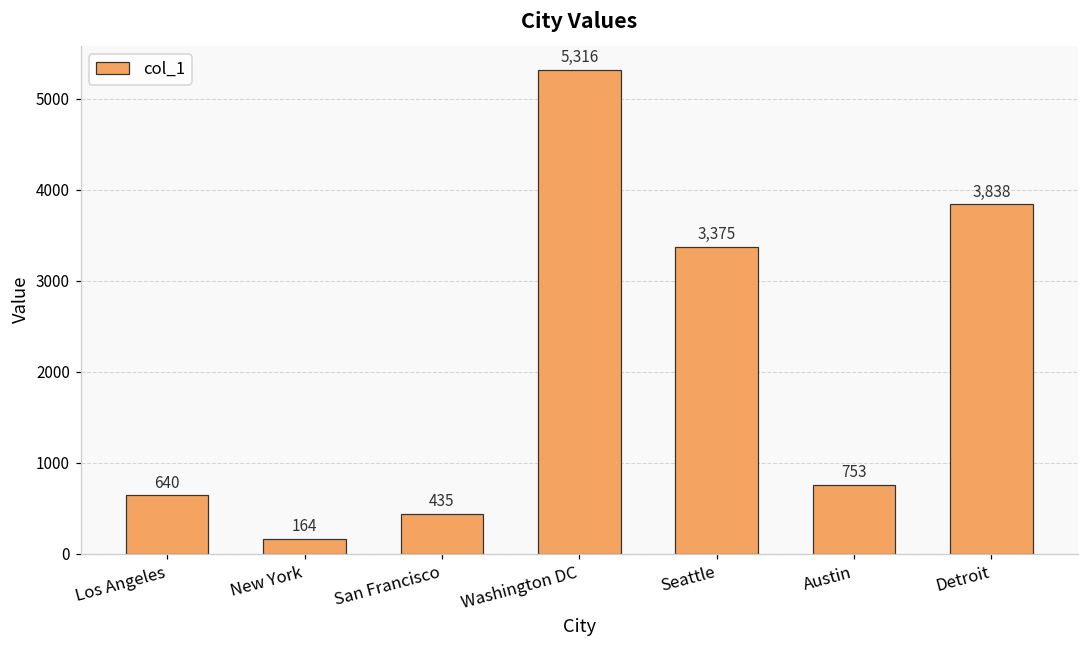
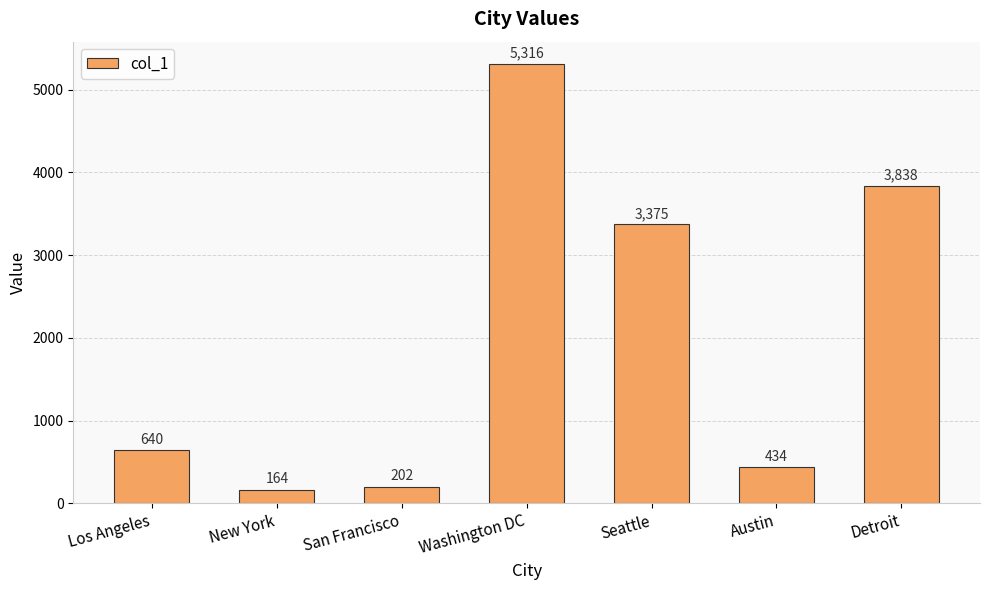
San Francisco: 435 -> 202
Austin: 753 -> 434
